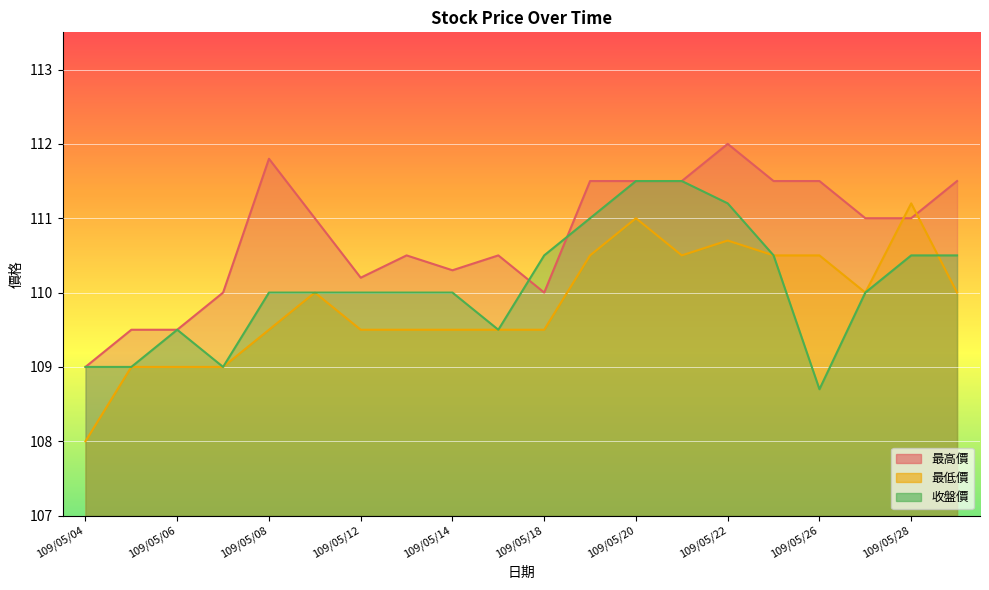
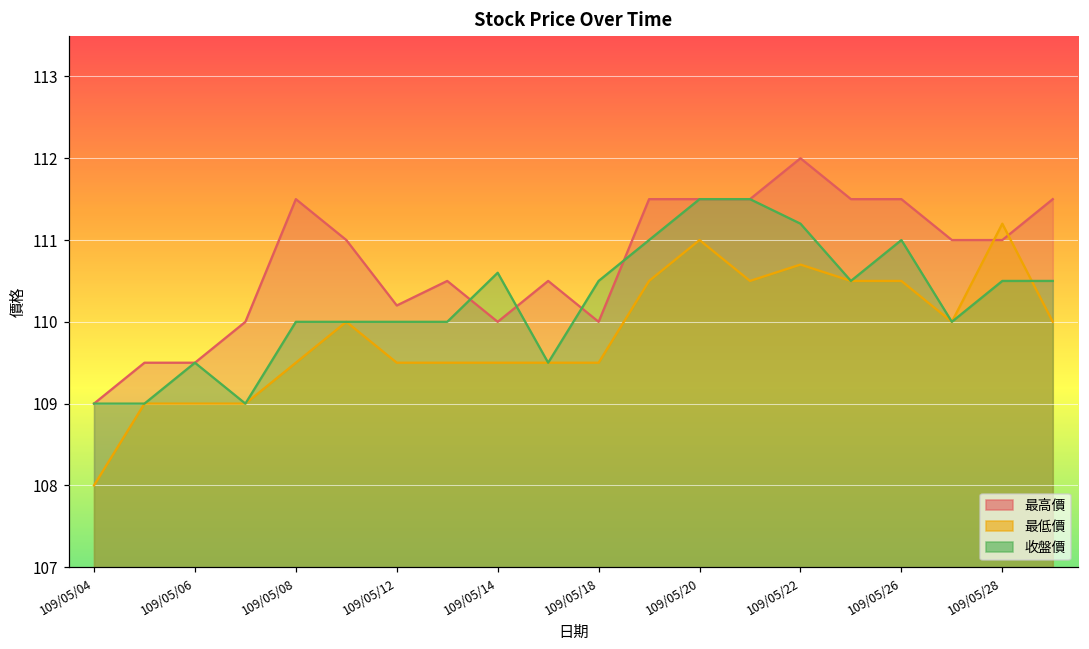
最高價, 109/05/08: 111.8 -> 111.5
最高價, 109/05/14: 110.3 -> 110.0
收盤價, 109/05/14: 110.0 -> 110.6
收盤價, 109/05/26: 108.7 -> 111.0
